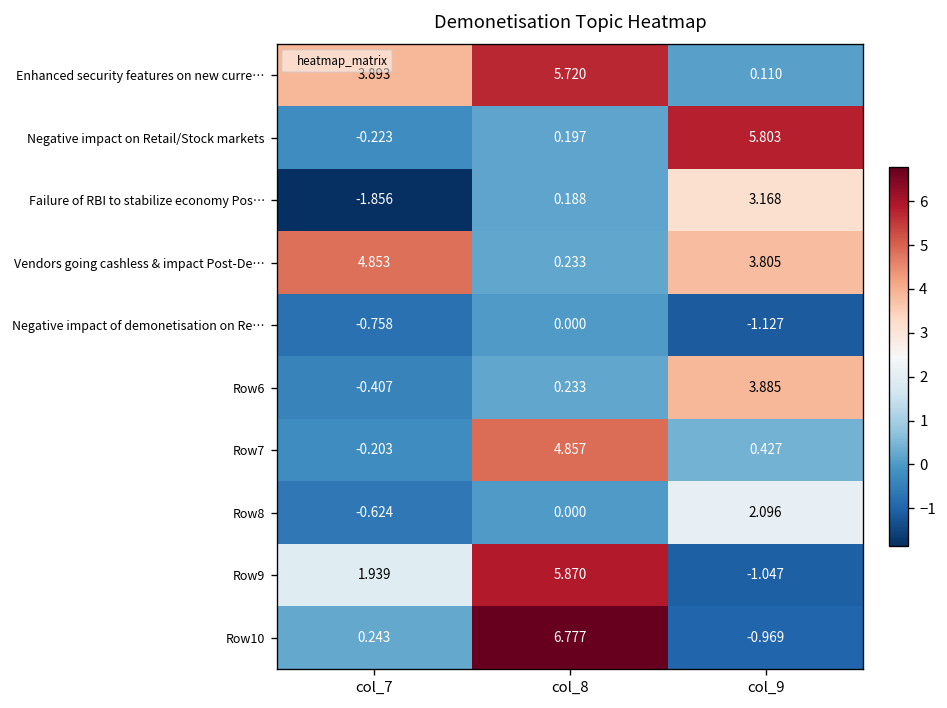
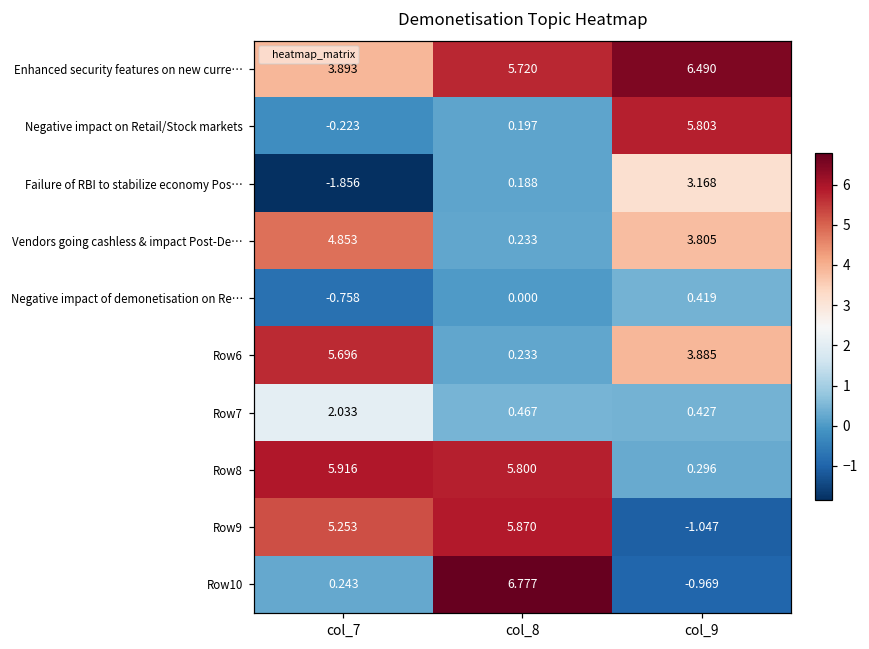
Enhanced security features on new curre…, col_9: 0.110 -> 6.490
Negative impact of demonetisation on Re…, col_9: -1.127 -> 0.419
Row6, col_7: -0.407 -> 5.696
Row7, col_7: -0.203 -> 2.033
Row7, col_8: 4.857 -> 0.467
Row8, col_7: -0.624 -> 5.916
Row8, col_8: 0.000 -> 5.800
Row8, col_9: 2.096 -> 0.296
Row9, col_7: 1.939 -> 5.253
